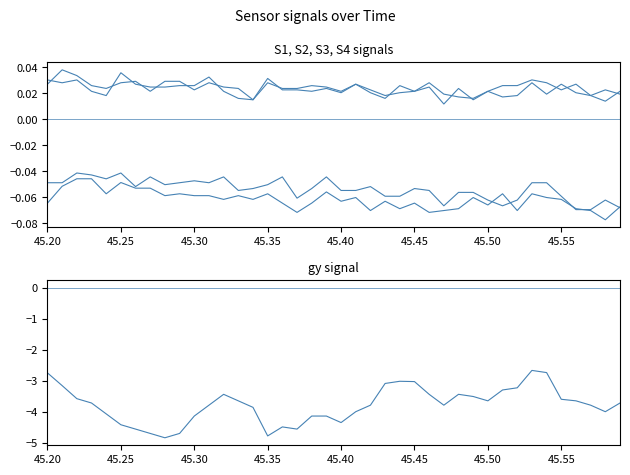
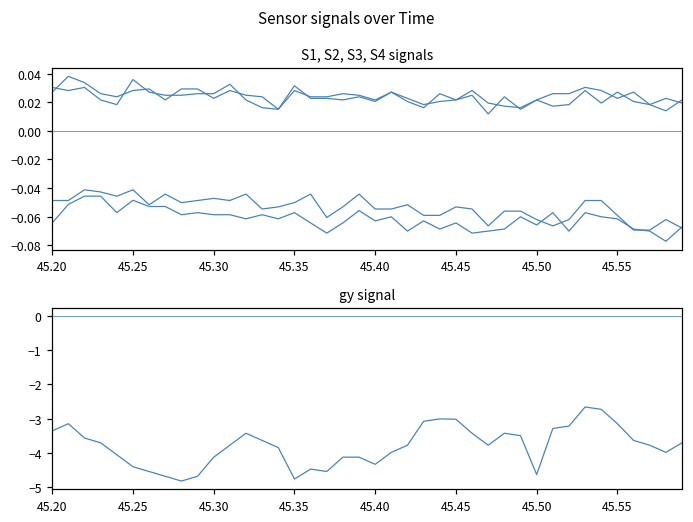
gy signal, 45.20: -2.7 -> -3.4
gy signal, 45.50: -3.6 -> -4.6
gy signal, 45.55: -3.6 -> -3.2
